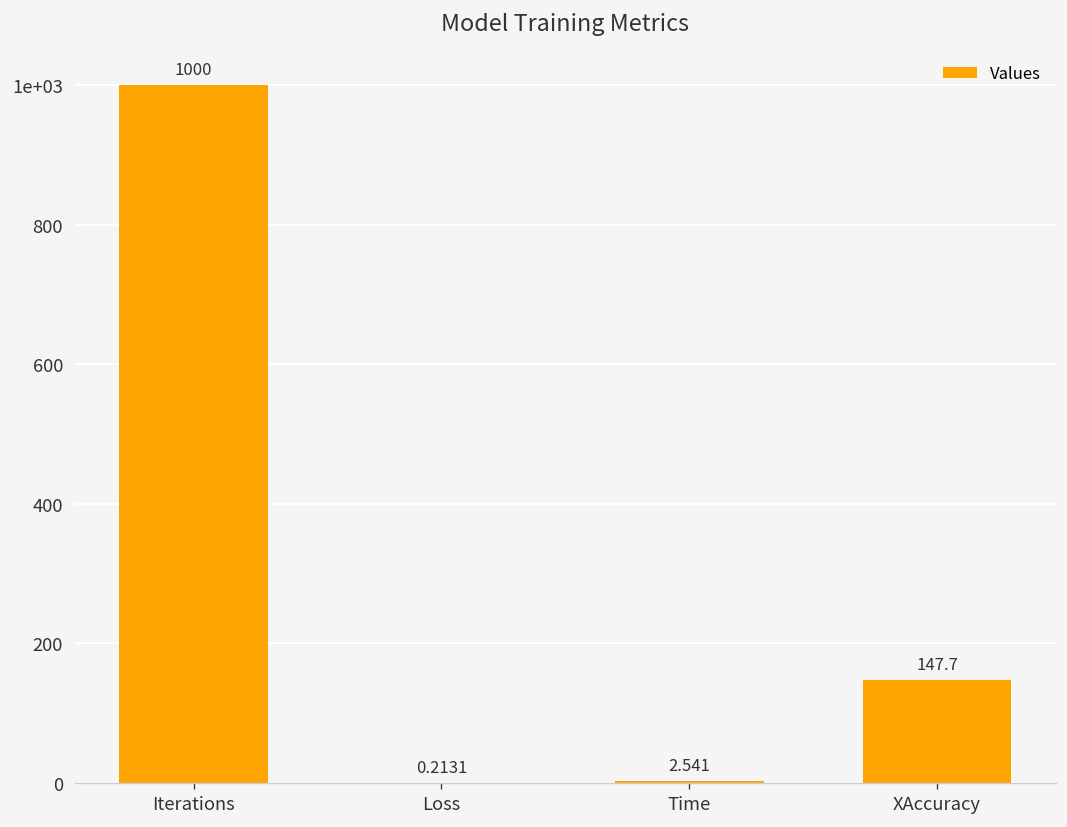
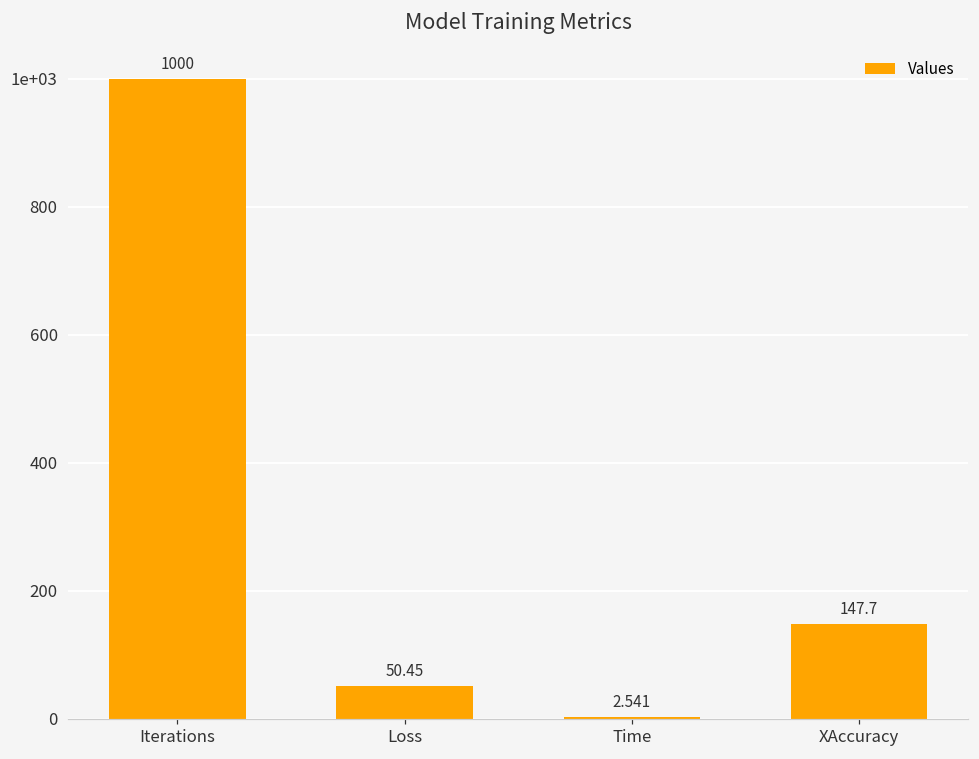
Loss: 0.2131 -> 50.45
